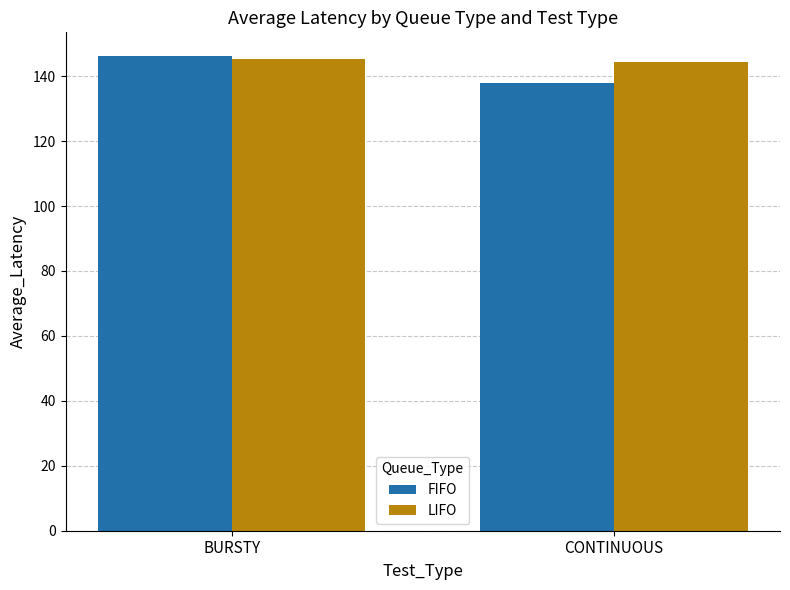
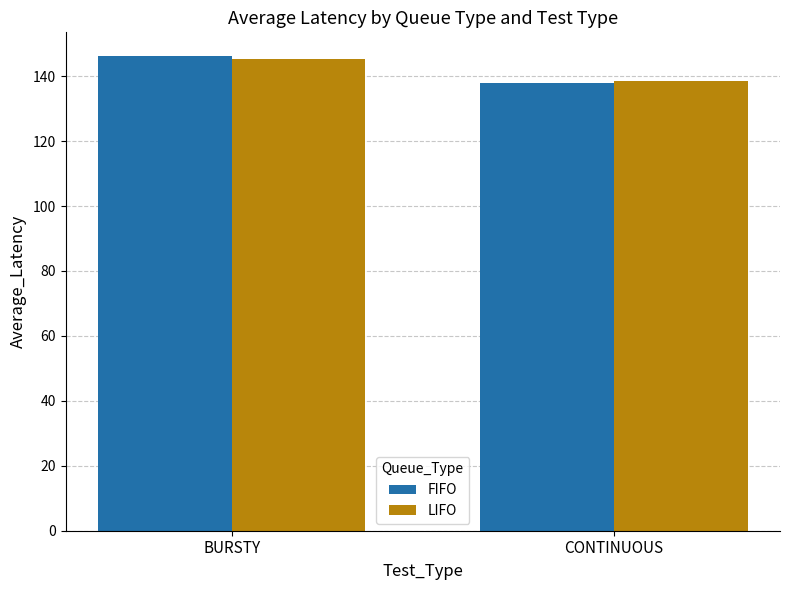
LIFO, CONTINUOUS: 144 -> 139
